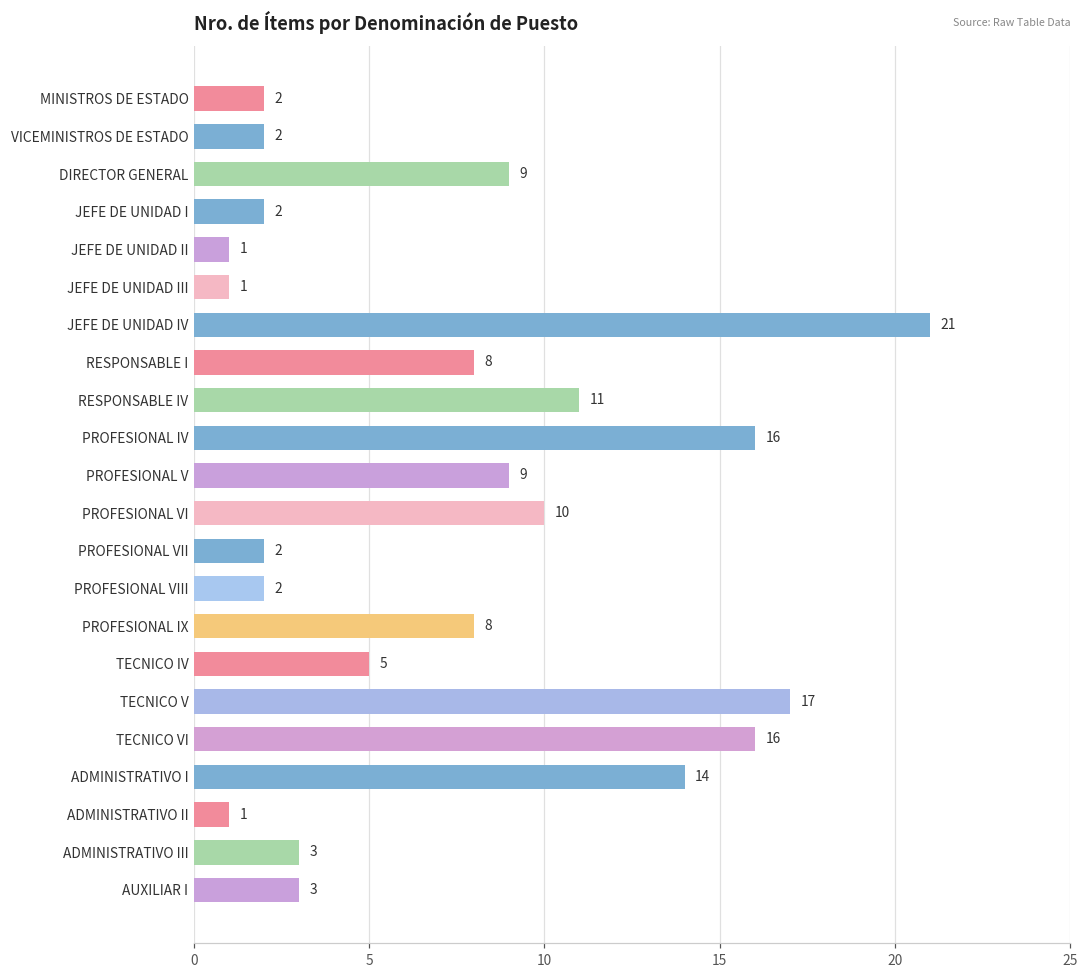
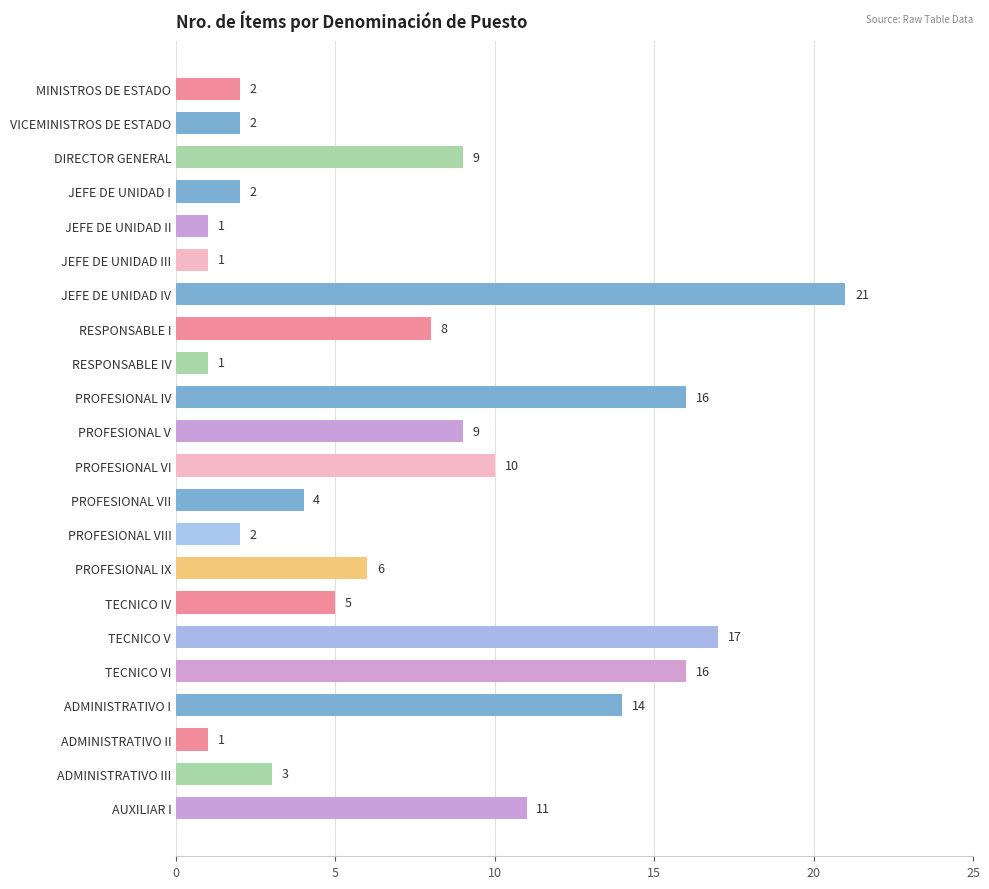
RESPONSABLE IV: 11 -> 1
PROFESIONAL VII: 2 -> 4
PROFESIONAL IX: 8 -> 6
AUXILIAR I: 3 -> 11
